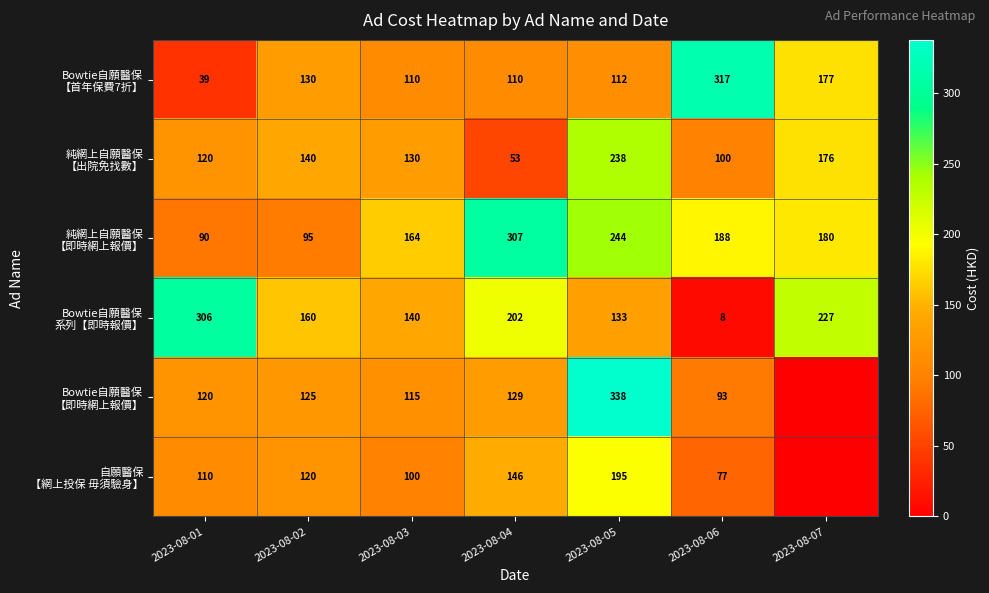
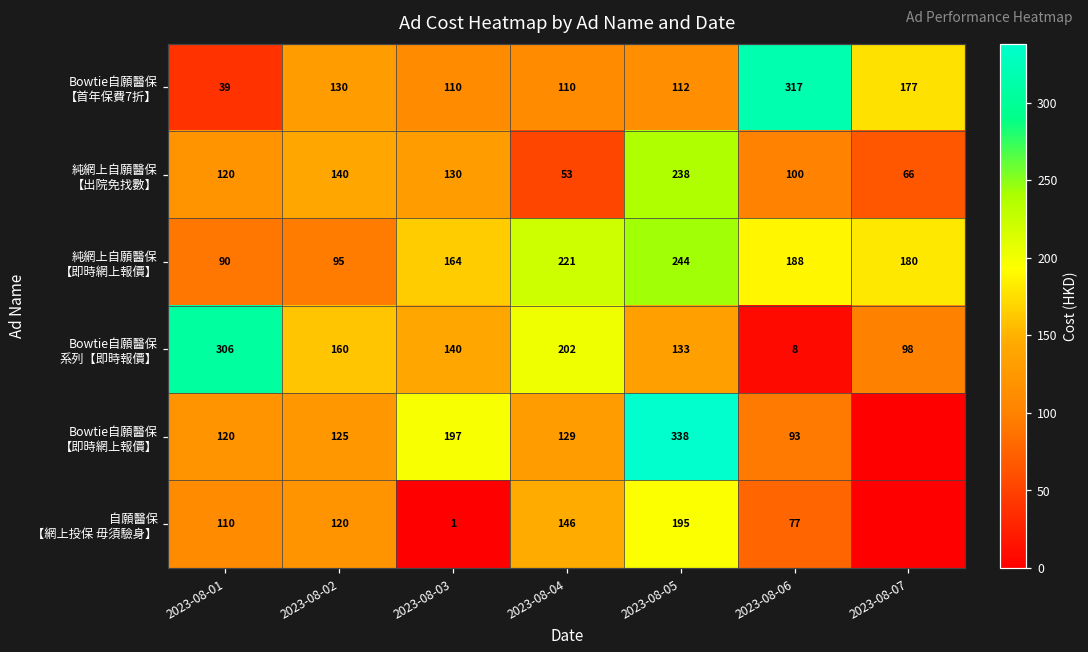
純網上自願醫保 【出院免找數】, 2023-08-07: 176 -> 66
純網上自願醫保 【即時網上報價】, 2023-08-04: 307 -> 221
Bowtie自願醫保 系列【即時報價】, 2023-08-07: 227 -> 98
Bowtie自願醫保 【即時網上報價】, 2023-08-03: 115 -> 197
自願醫保 【網上投保 毋須驗身】, 2023-08-03: 100 -> 1
